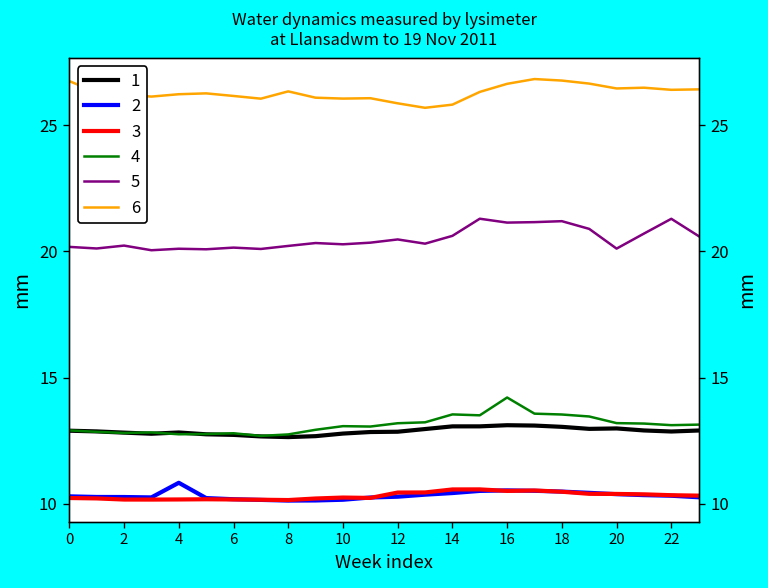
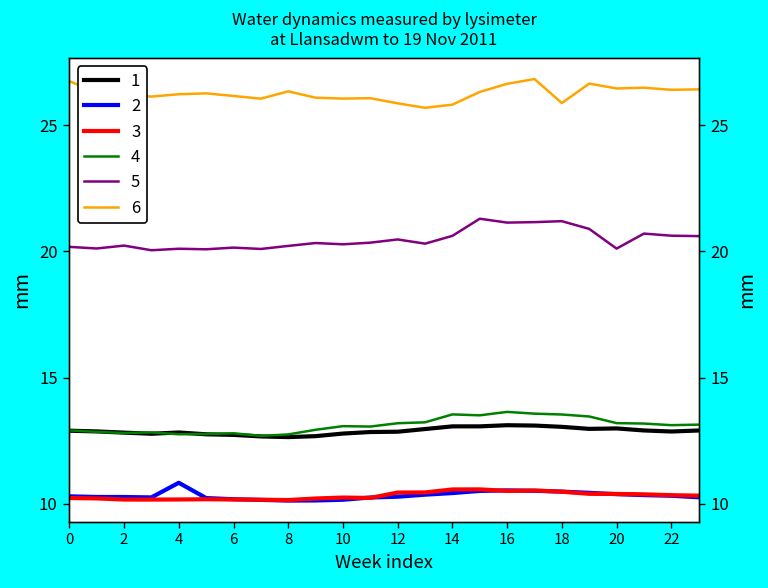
4, 16: 14.2 -> 13.6
6, 18: 26.8 -> 25.9
5, 22: 21.3 -> 20.6
